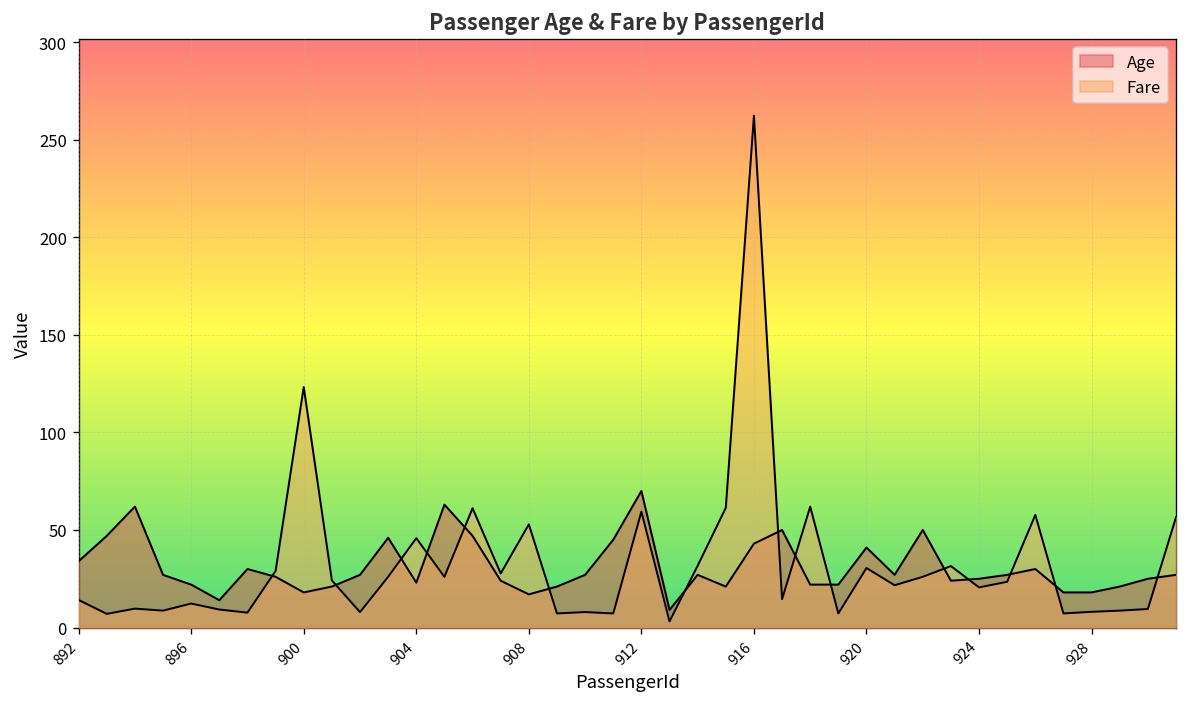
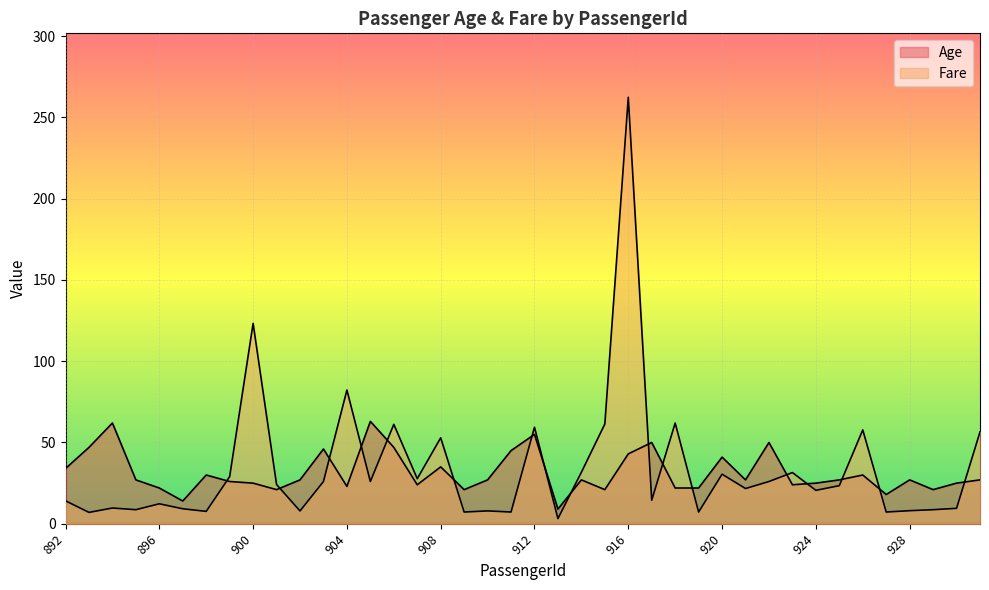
Age, 900: 18 -> 25
Fare, 904: 46 -> 82
Age, 908: 17 -> 35
Age, 912: 70 -> 55
Age, 928: 18 -> 27
